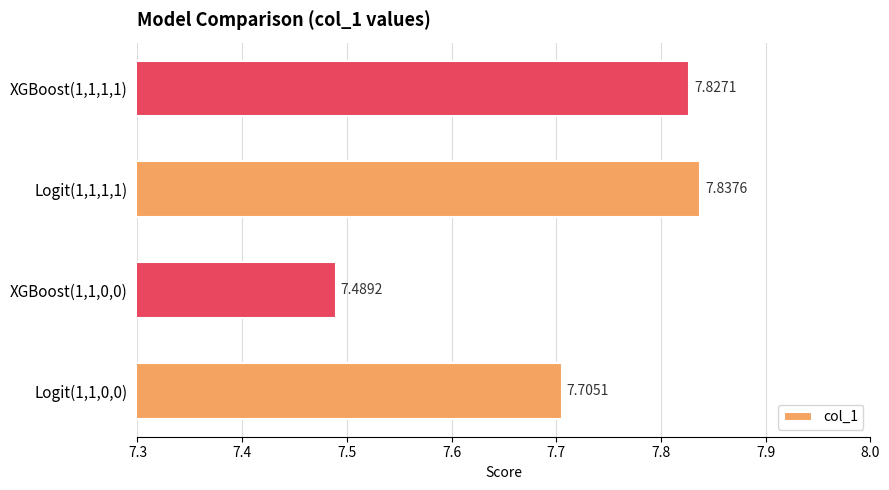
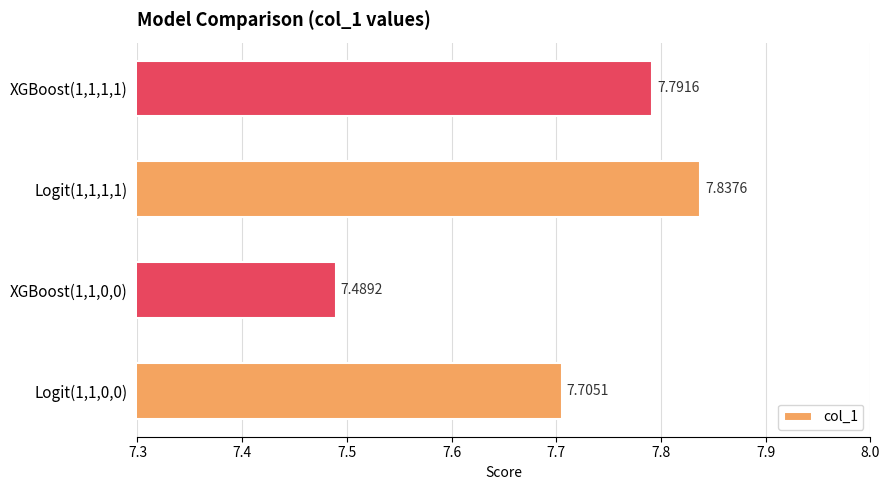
XGBoost(1,1,1,1): 7.8271 -> 7.7916
